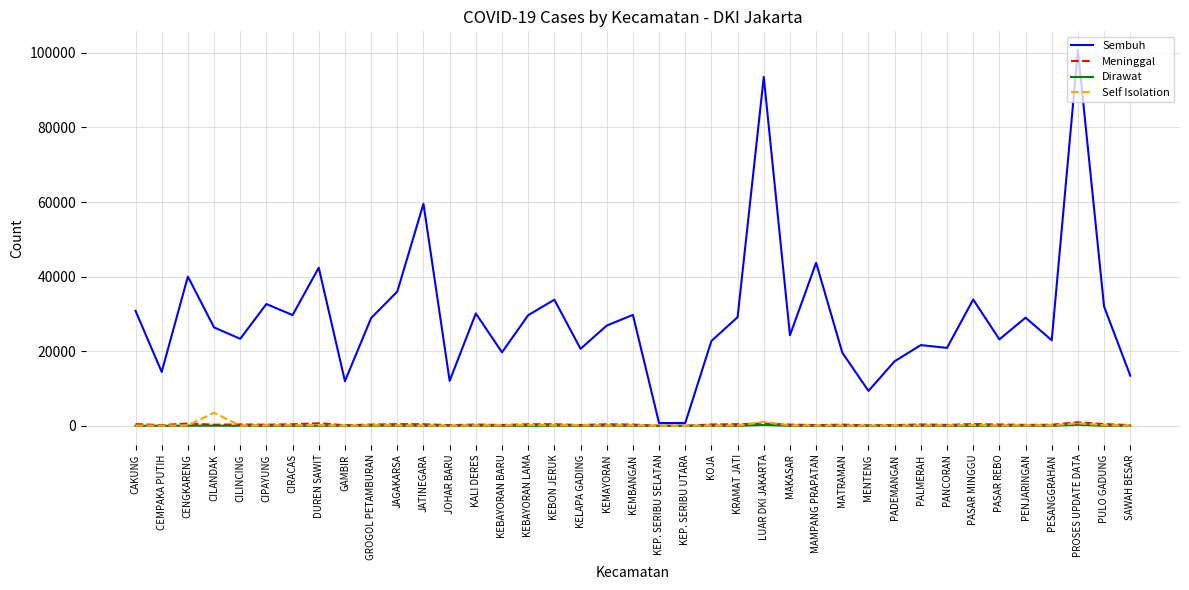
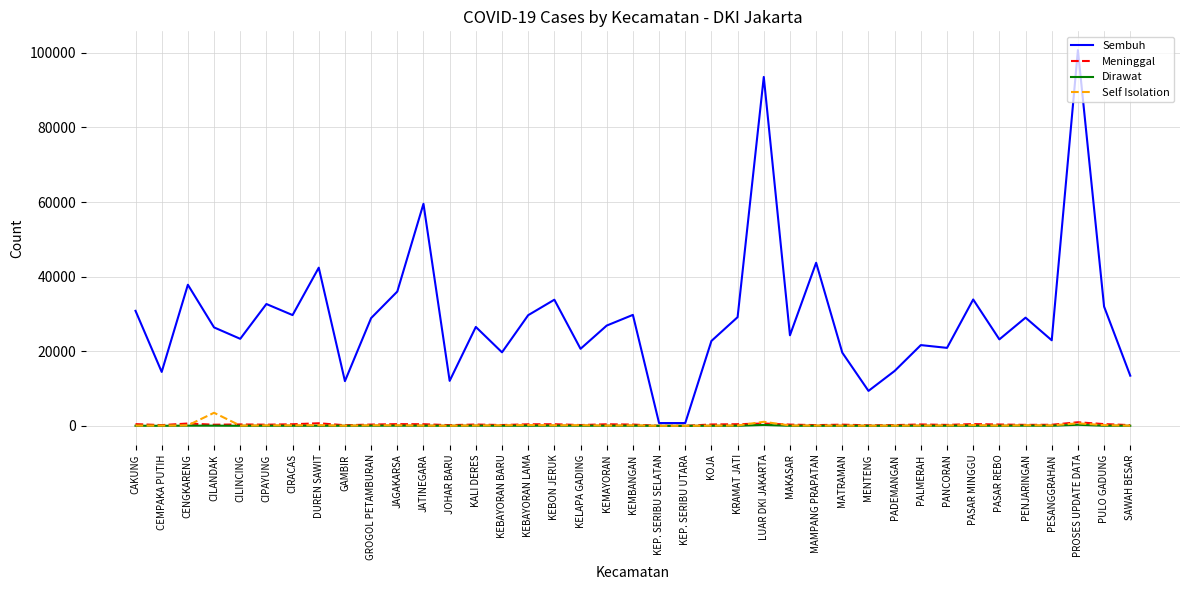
Sembuh, CENGKARENG: 40000 -> 38000
Sembuh, KALI DERES: 30000 -> 27000
Sembuh, PADEMANGAN: 17000 -> 15000
